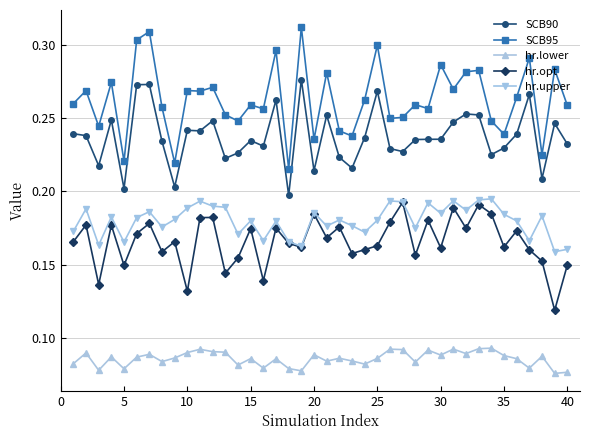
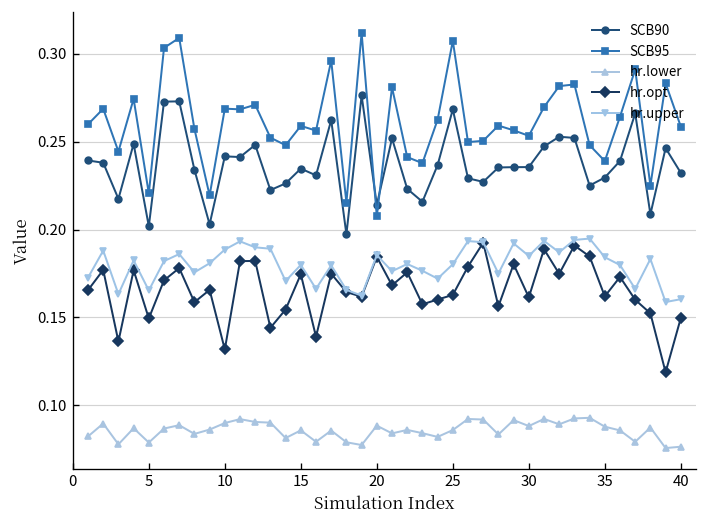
SCB95, 20: 0.235 -> 0.207
SCB95, 25: 0.300 -> 0.307
SCB95, 30: 0.286 -> 0.253
